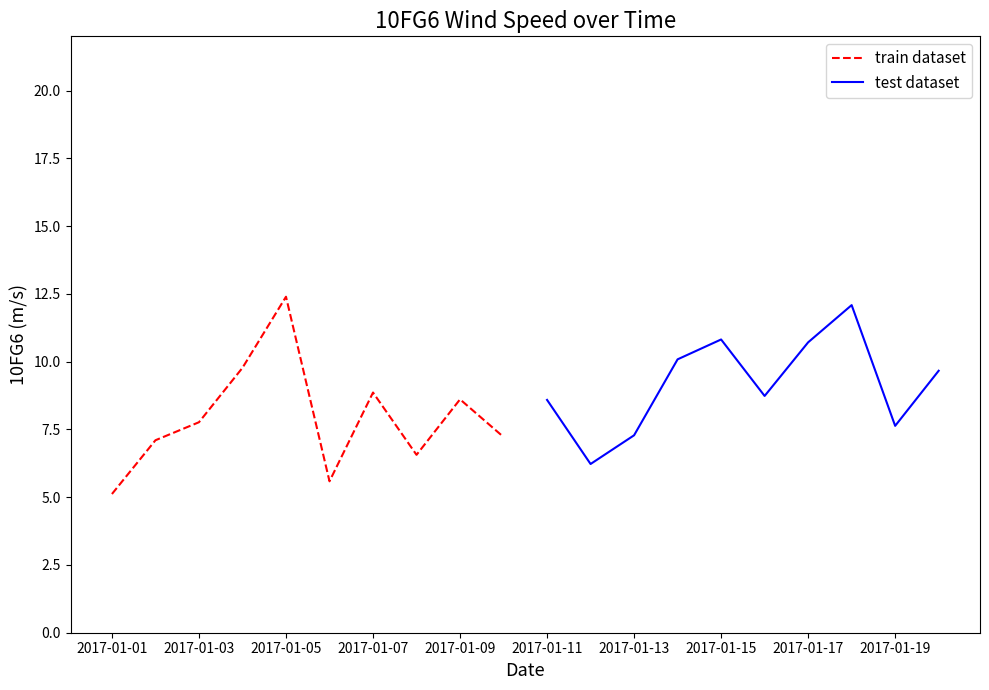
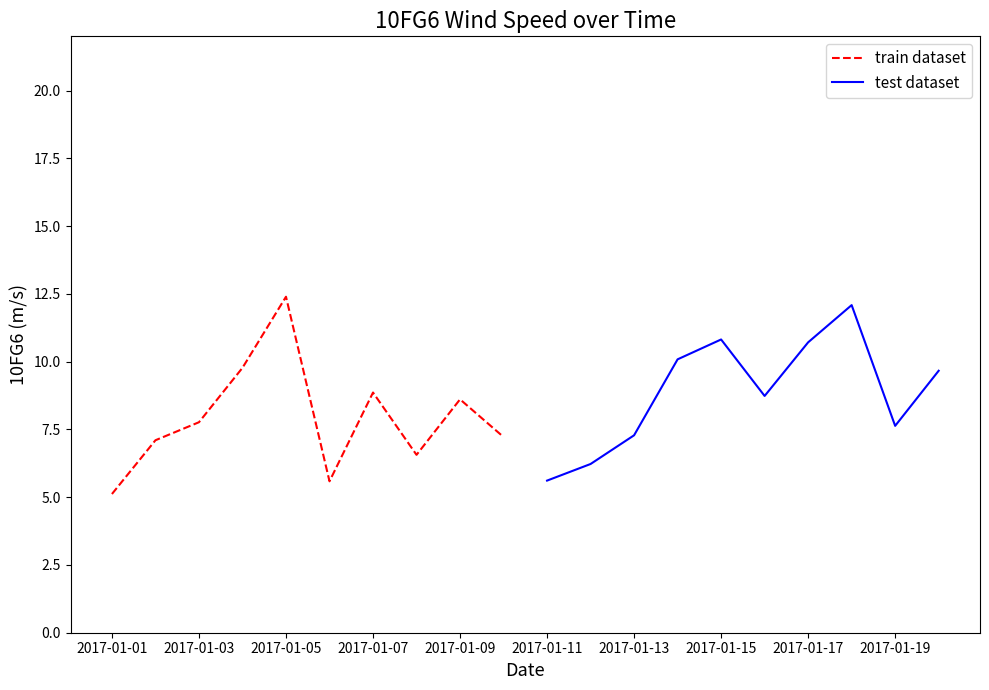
test dataset, 2017-01-11: 8.6 -> 5.6
